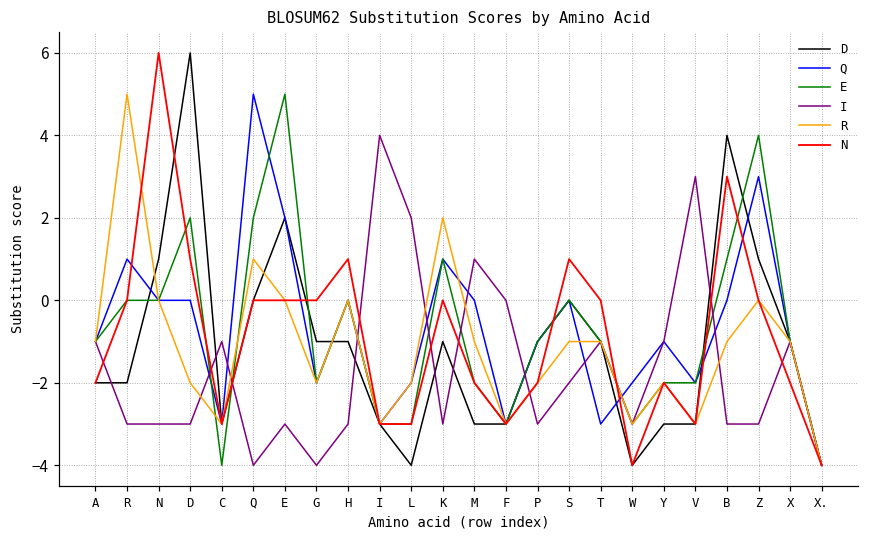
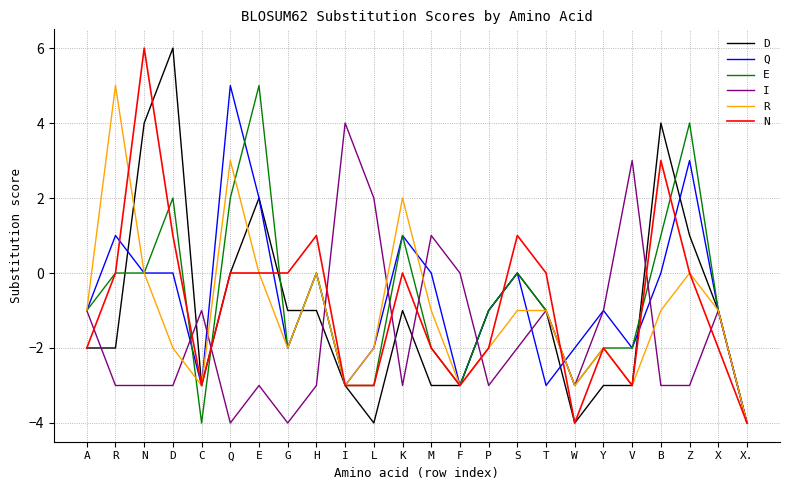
D, N: 1 -> 4
R, Q: 1 -> 3
